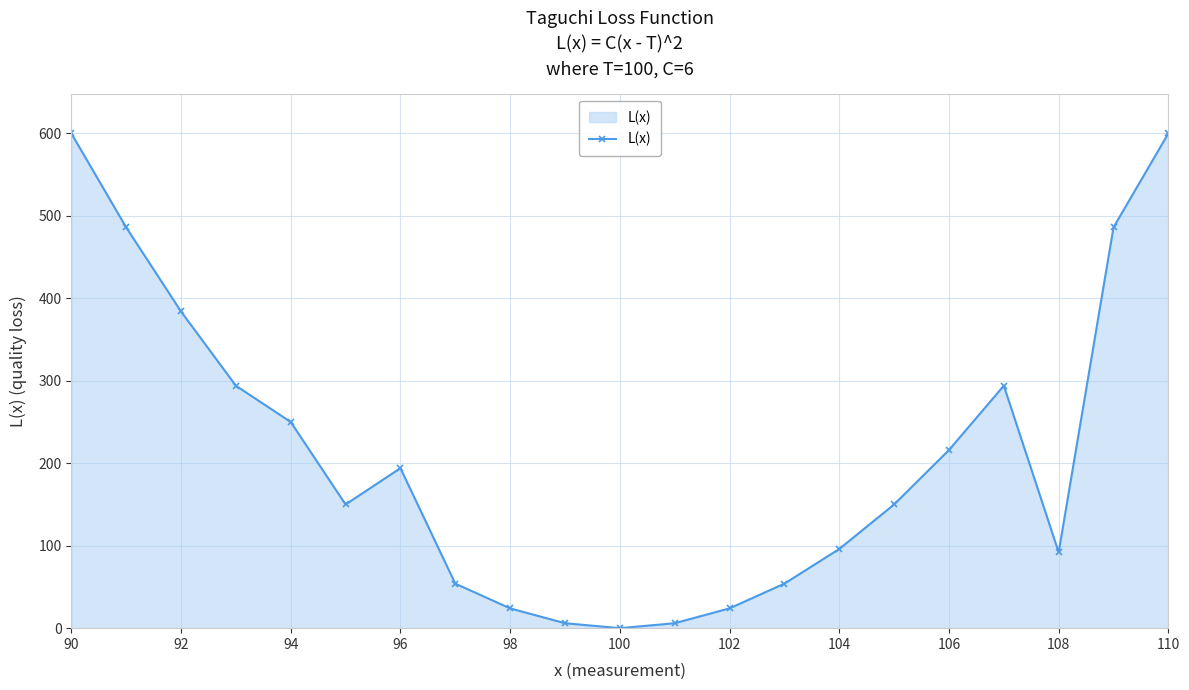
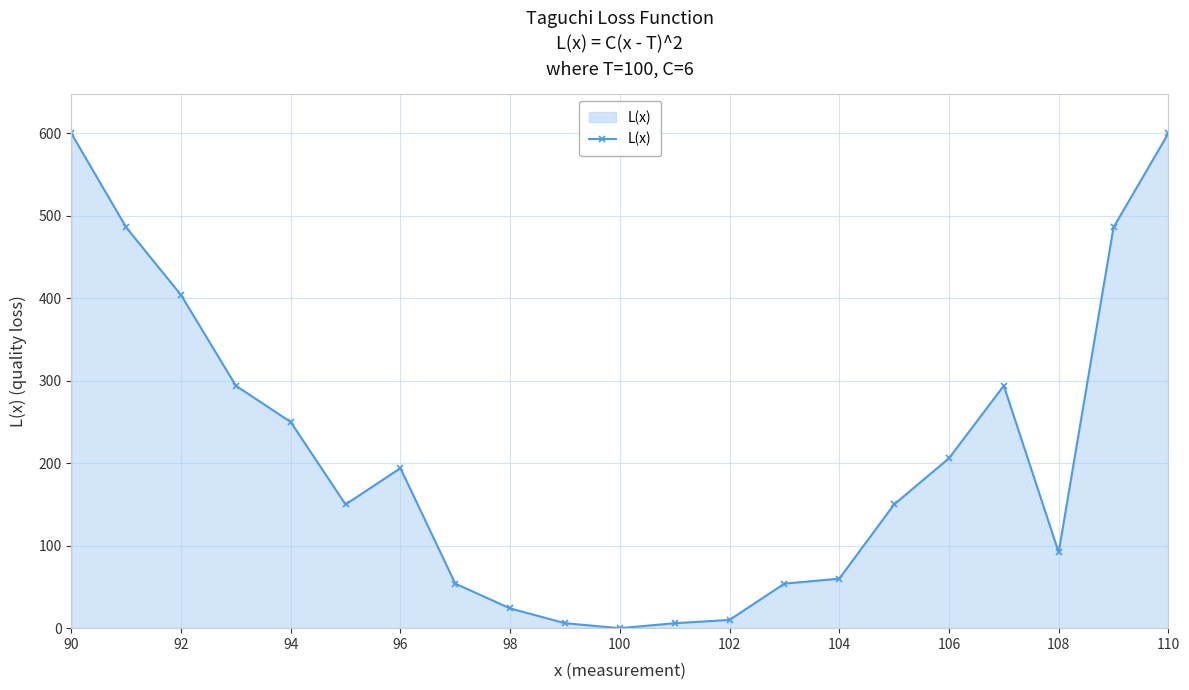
92: 380 -> 400
102: 20 -> 10
104: 100 -> 60
106: 220 -> 210
